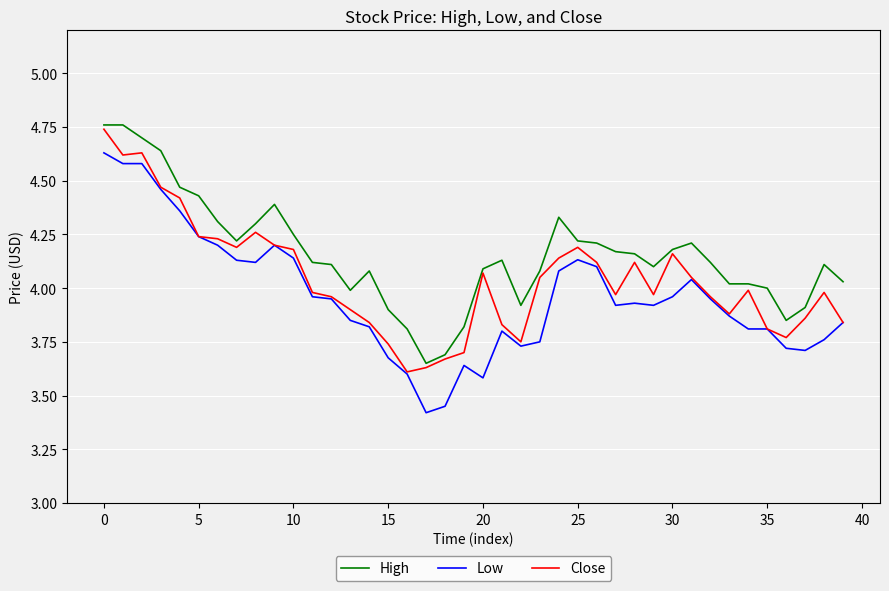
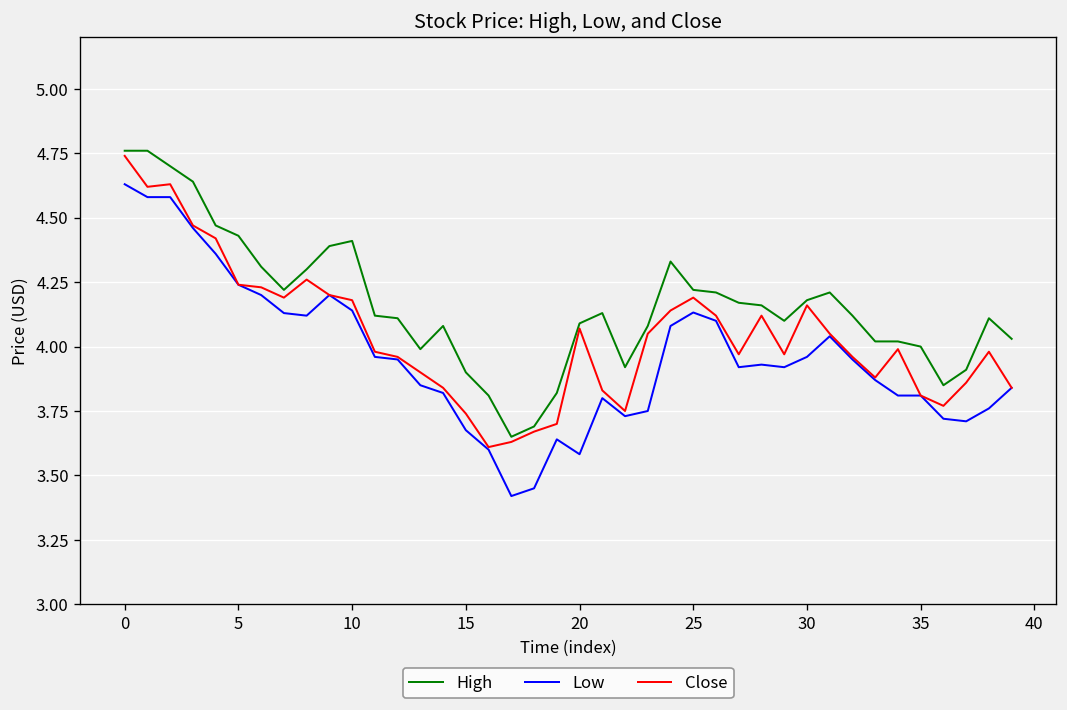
High, 10: 4.25 -> 4.41
